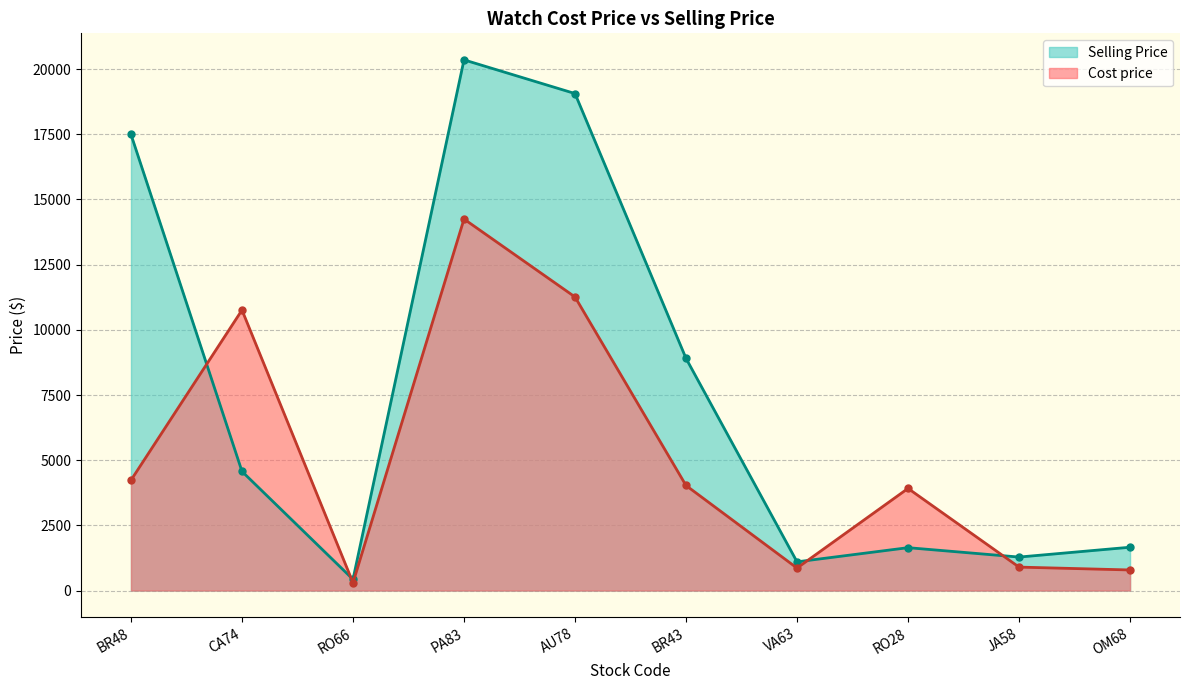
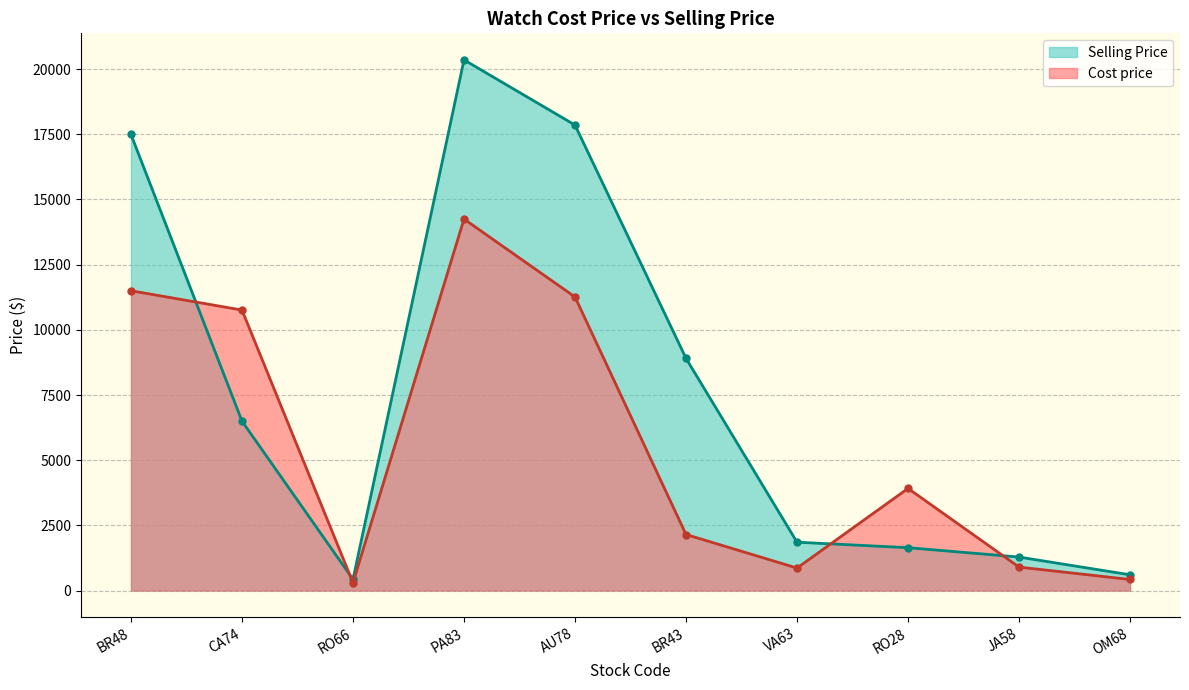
Cost price, BR48: 4200 -> 11500
Selling Price, CA74: 4600 -> 6500
Selling Price, AU78: 19100 -> 17900
Cost price, BR43: 4000 -> 2200
Selling Price, VA63: 1100 -> 1900
Selling Price, OM68: 1700 -> 600
Cost price, OM68: 800 -> 400
